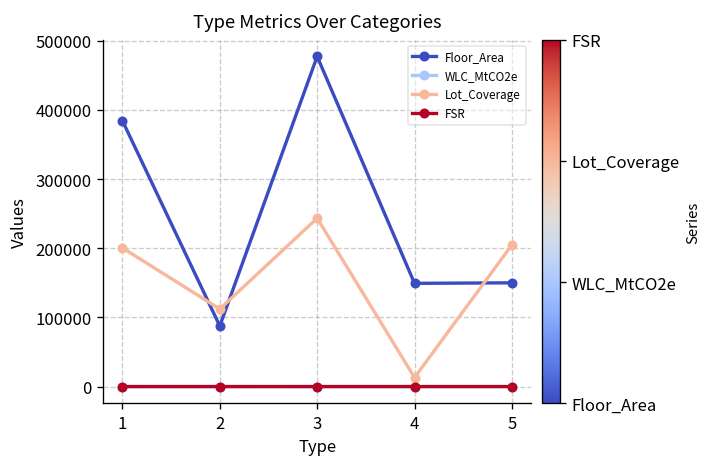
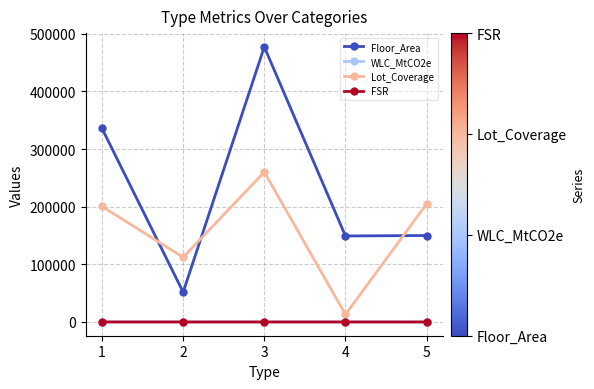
Floor_Area, 1: 380000 -> 340000
Floor_Area, 2: 90000 -> 50000
Lot_Coverage, 3: 240000 -> 260000
